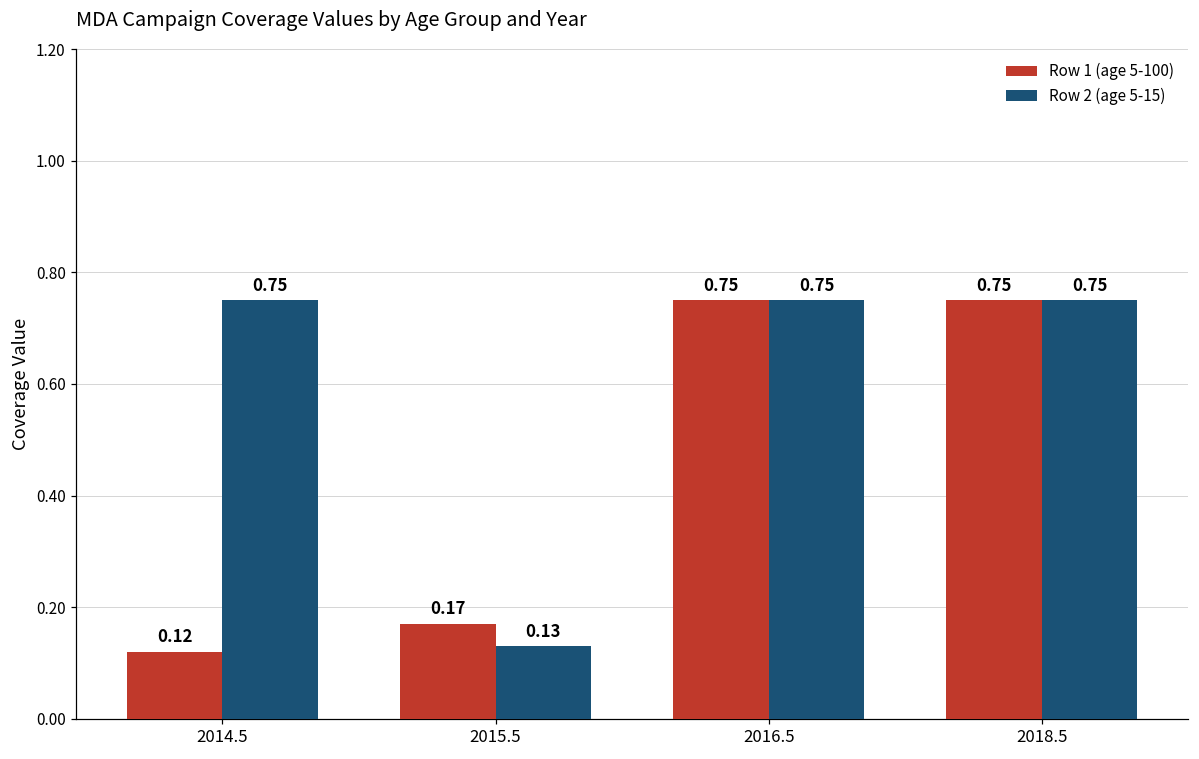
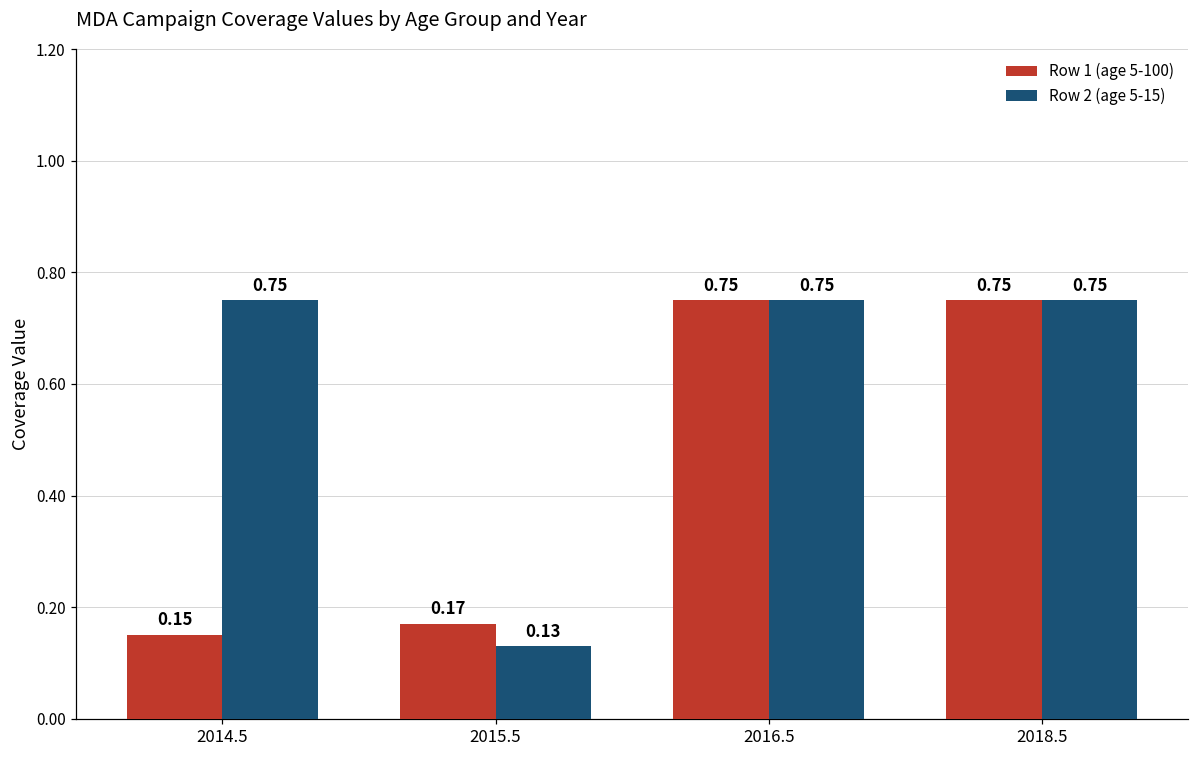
Row 1 (age 5-100), 2014.5: 0.12 -> 0.15
